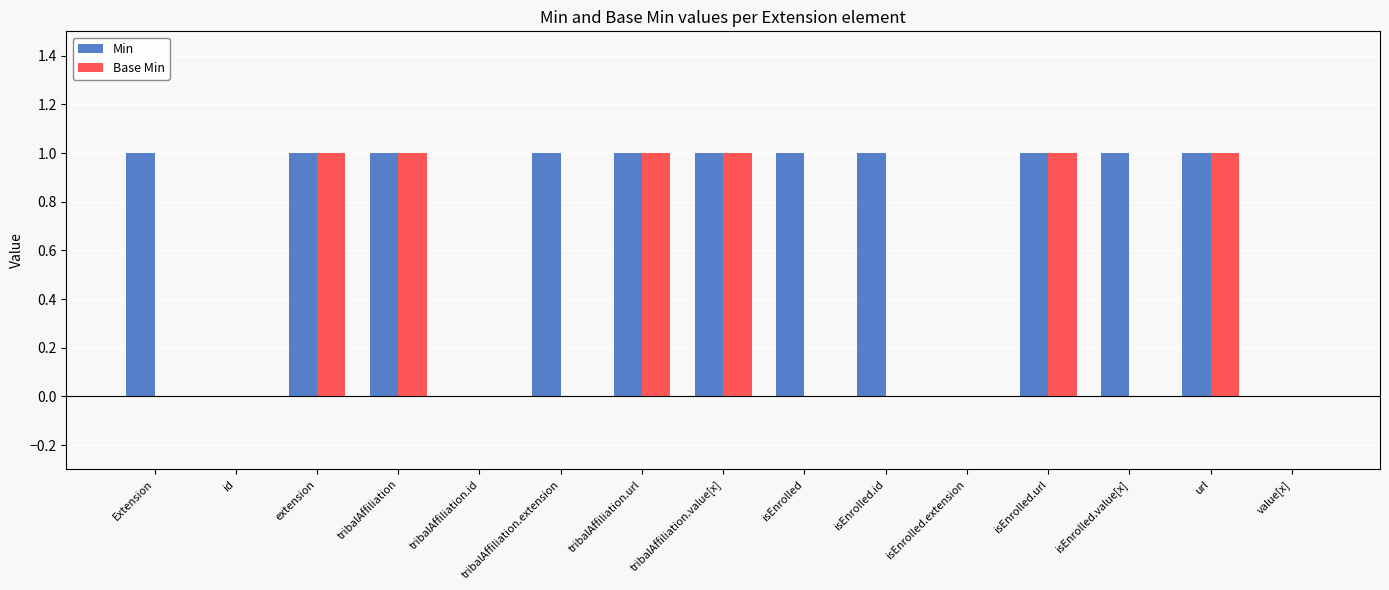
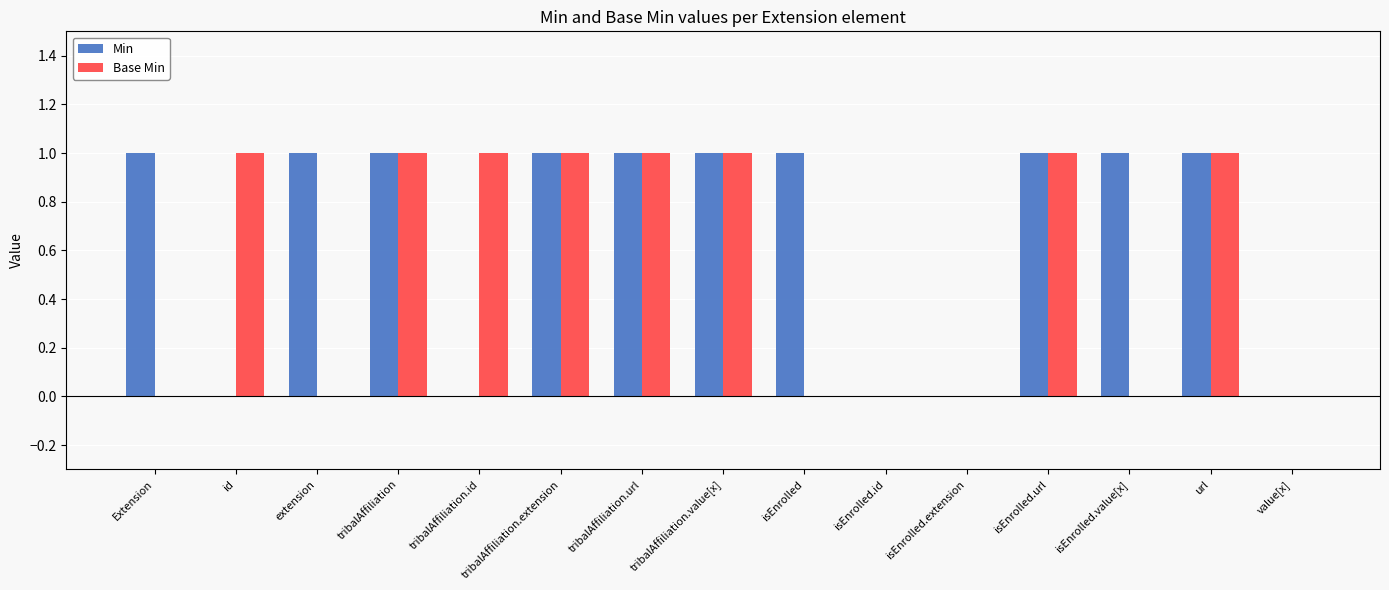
Base Min, id: 0 -> 1
Base Min, extension: 1 -> 0
Base Min, tribalAffiliation.id: 0 -> 1
Base Min, tribalAffiliation.extension: 0 -> 1
Min, isEnrolled.id: 1 -> 0
